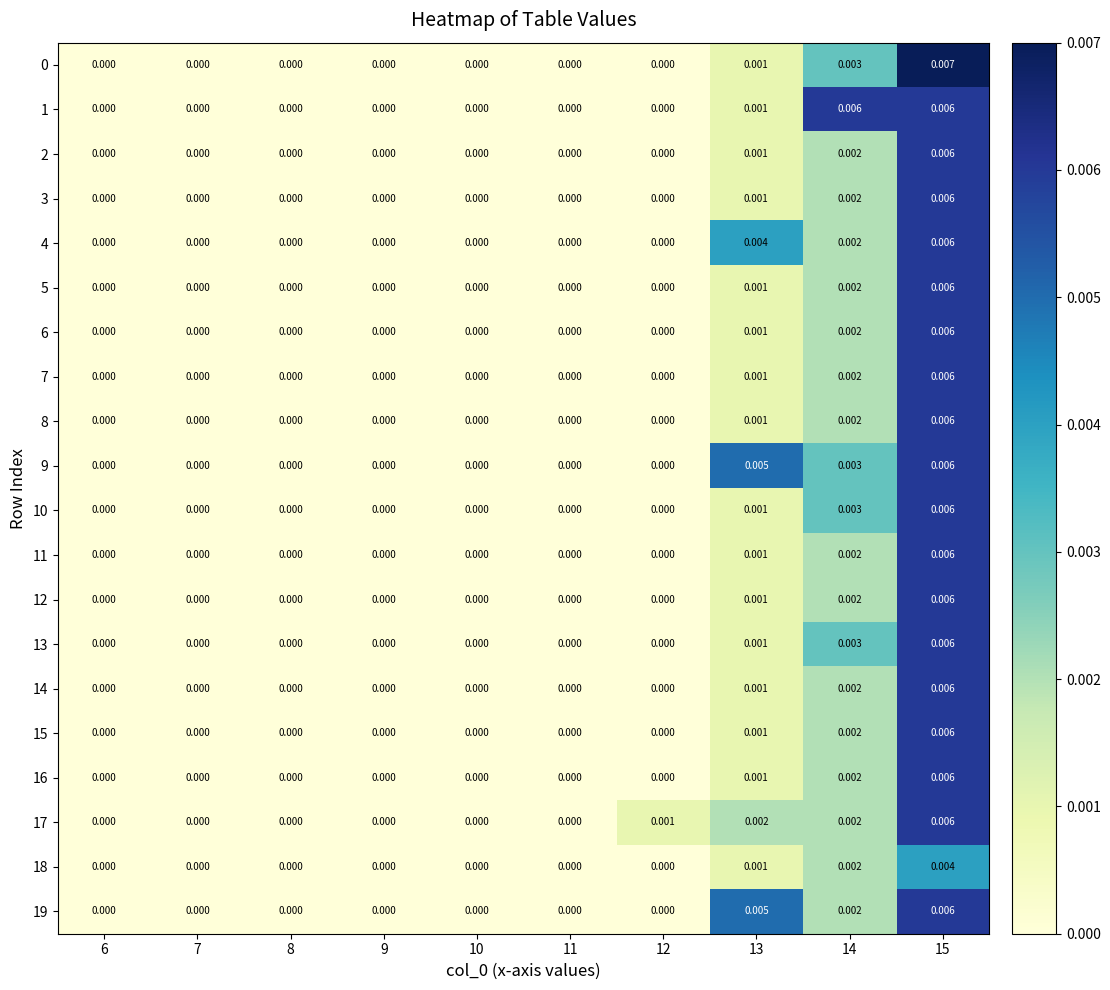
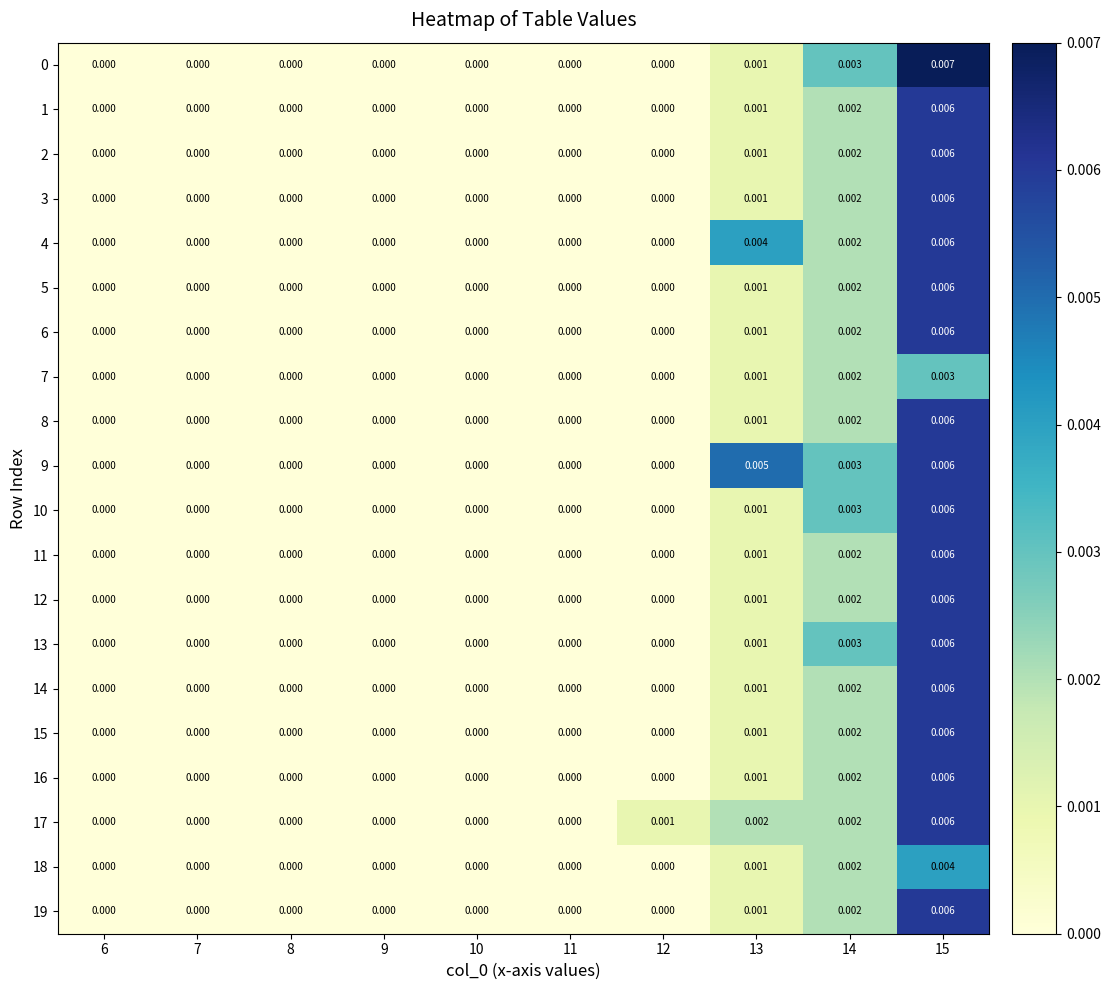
1, 14: 0.006 -> 0.002
7, 15: 0.006 -> 0.003
19, 13: 0.005 -> 0.001
